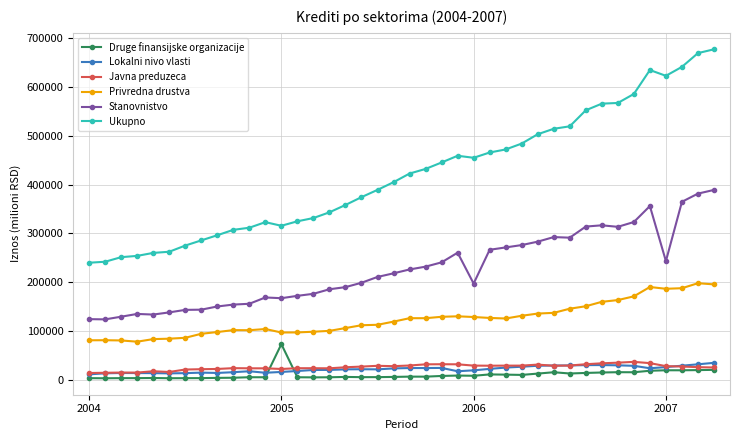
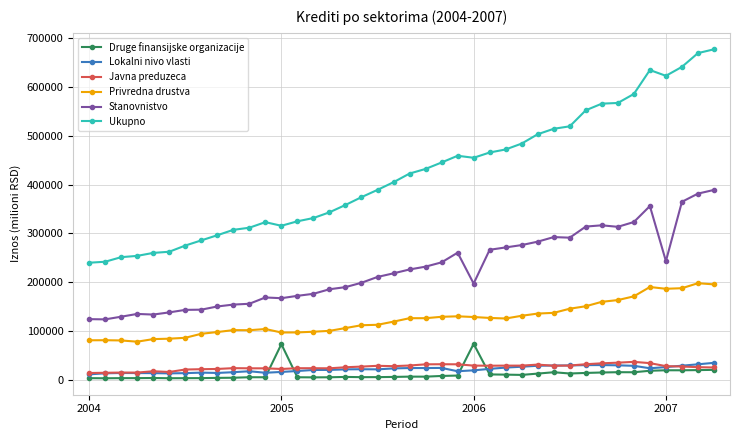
Druge finansijske organizacije, 2006: 10000 -> 70000
